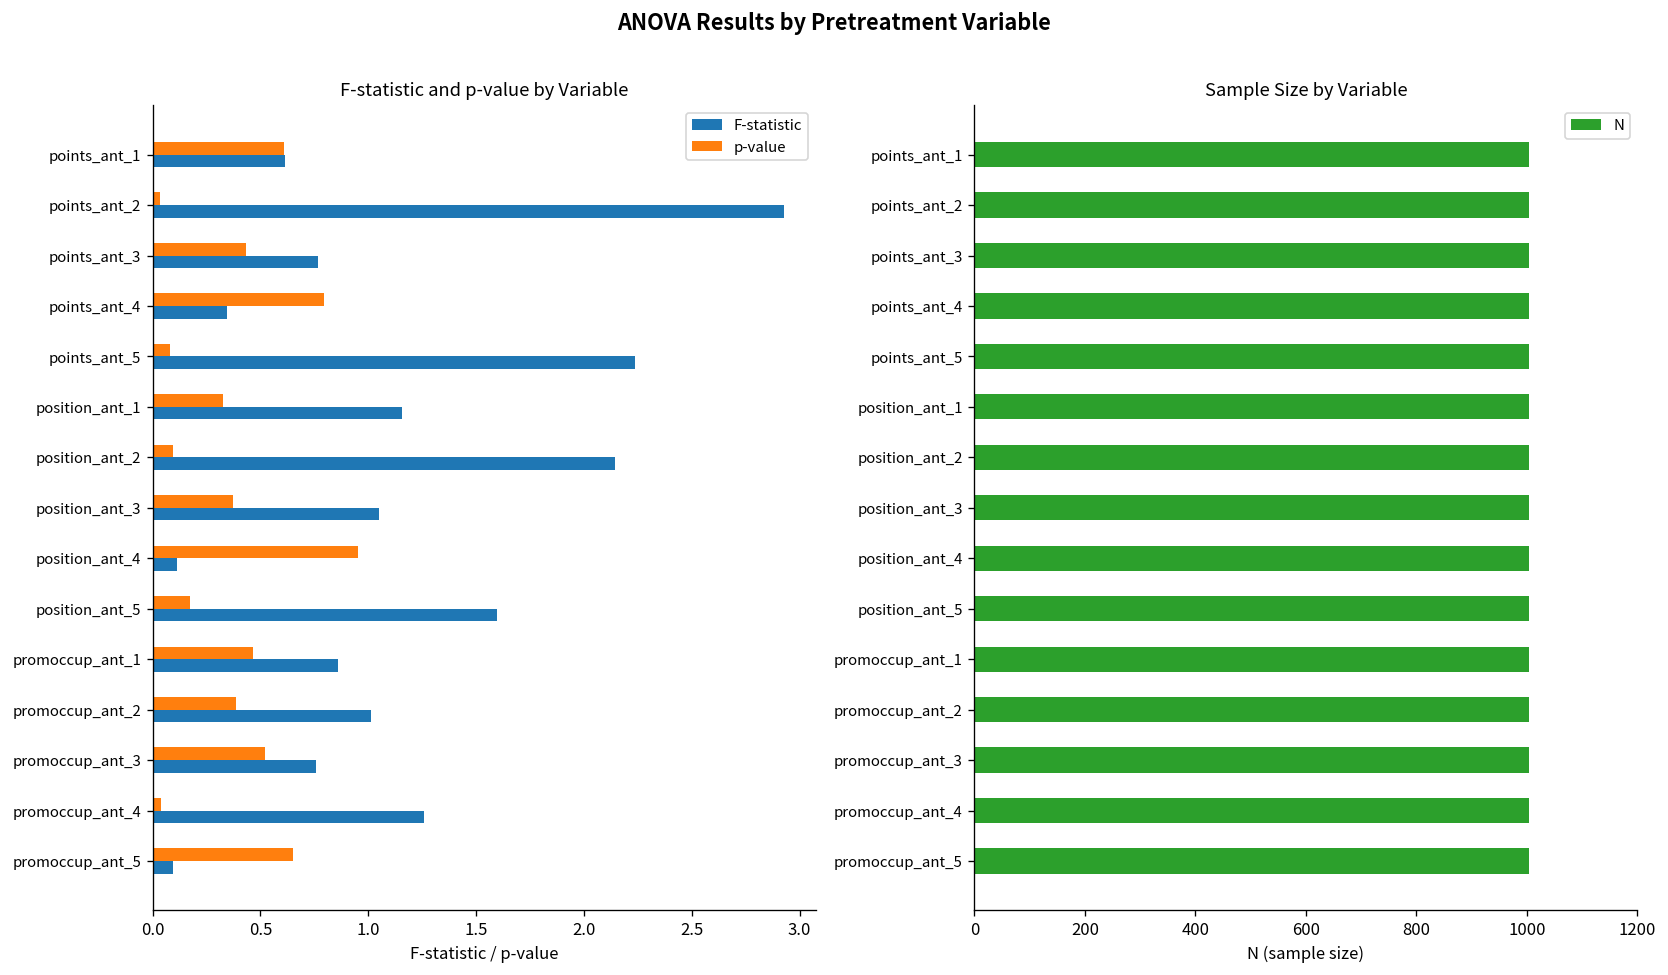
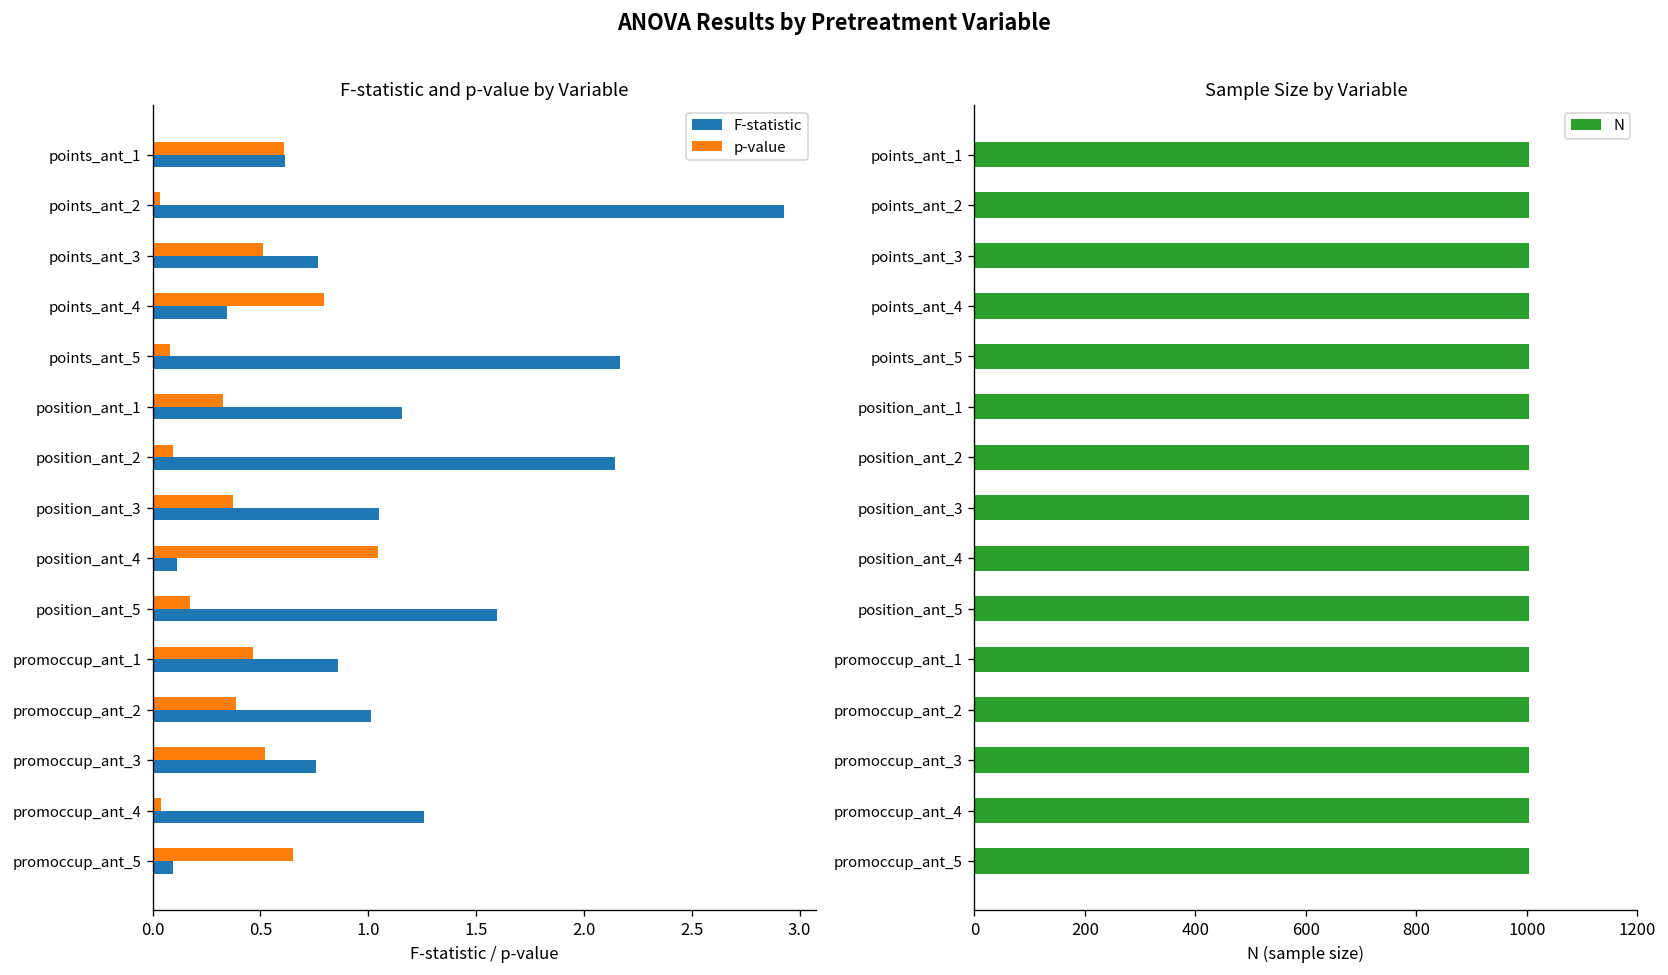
F-statistic and p-value by Variable, p-value, points_ant_3: 0.43 -> 0.51
F-statistic and p-value by Variable, F-statistic, points_ant_5: 2.24 -> 2.17
F-statistic and p-value by Variable, p-value, position_ant_4: 0.95 -> 1.05
